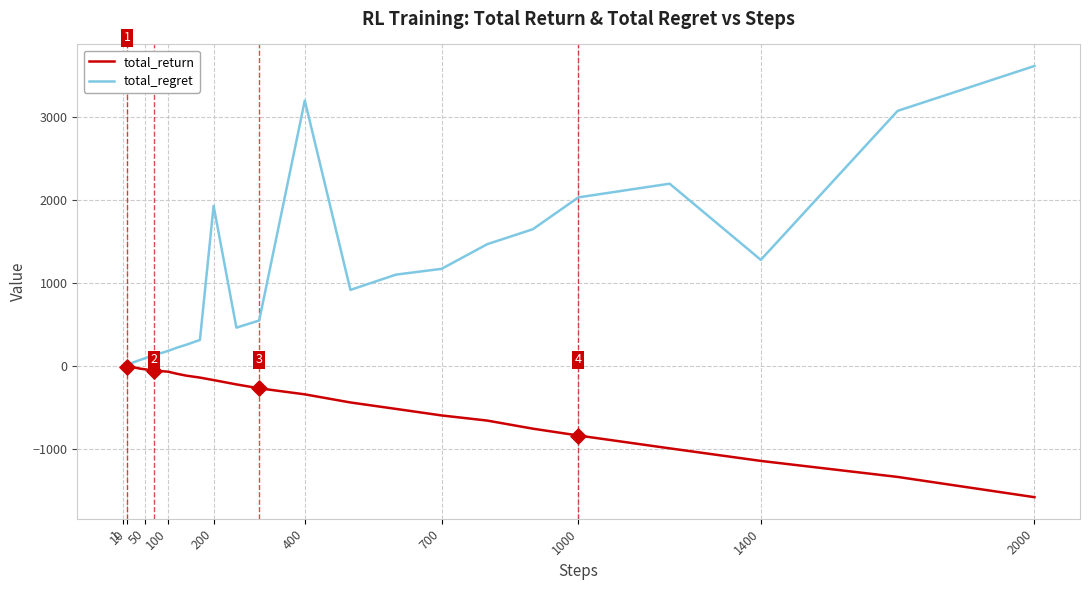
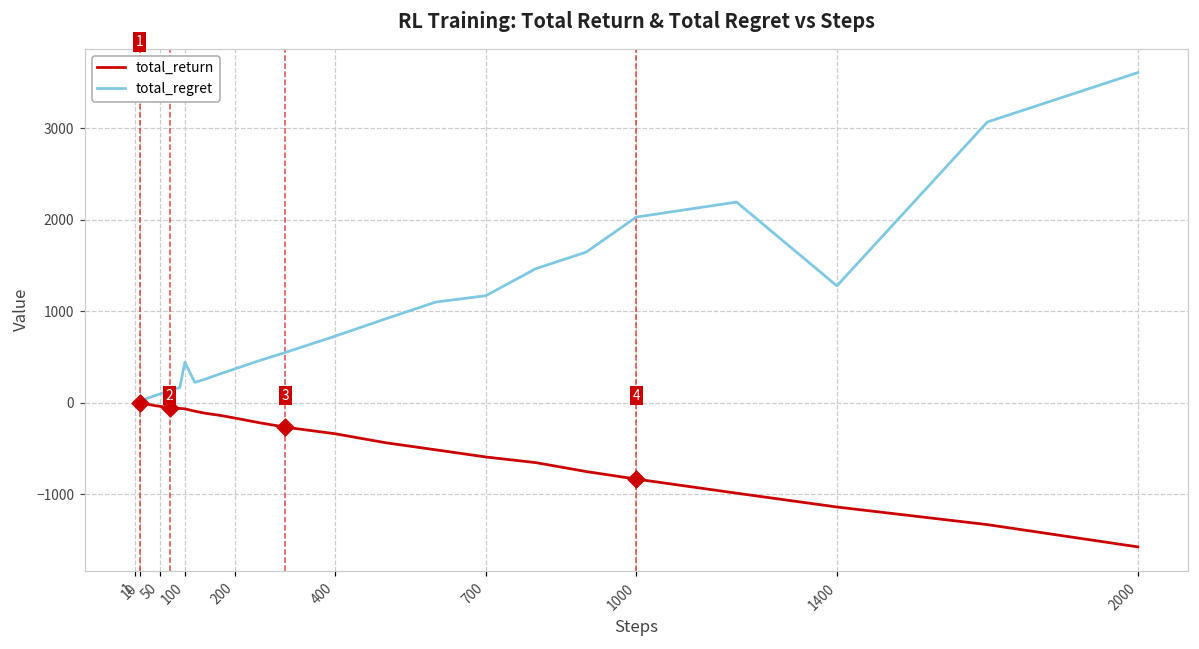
total_regret, 100: 200 -> 400
total_regret, 200: 1900 -> 400
total_regret, 400: 3200 -> 700
